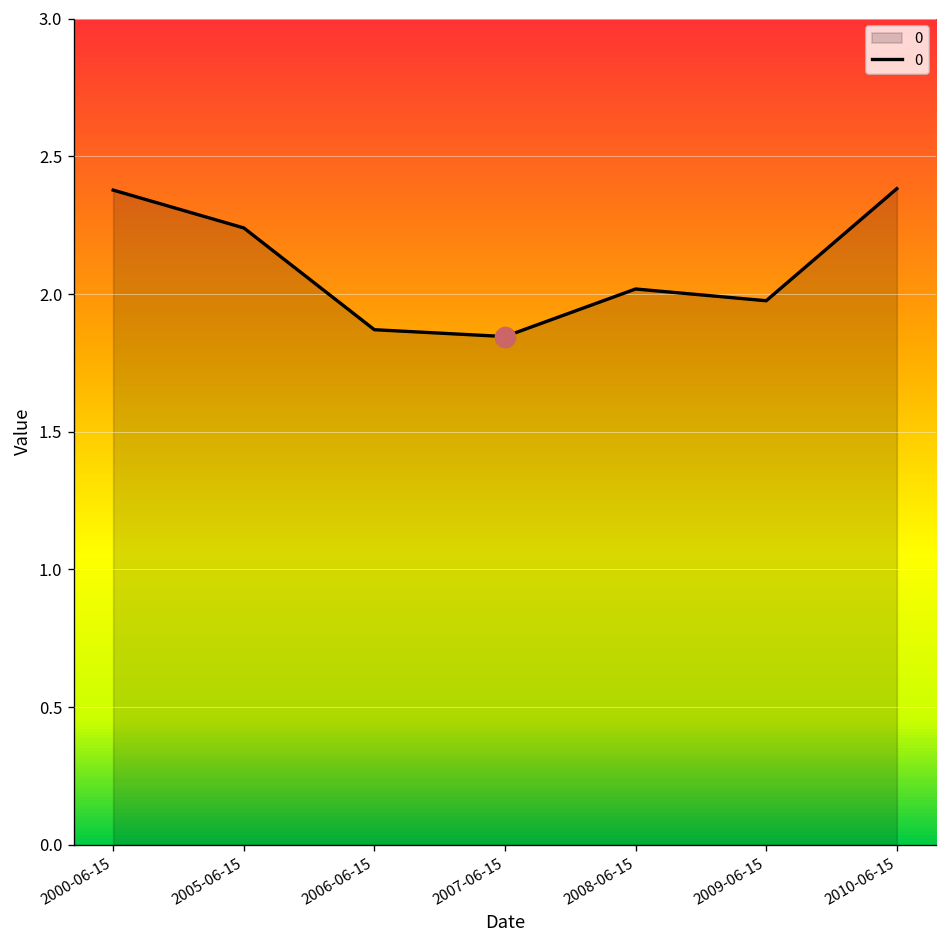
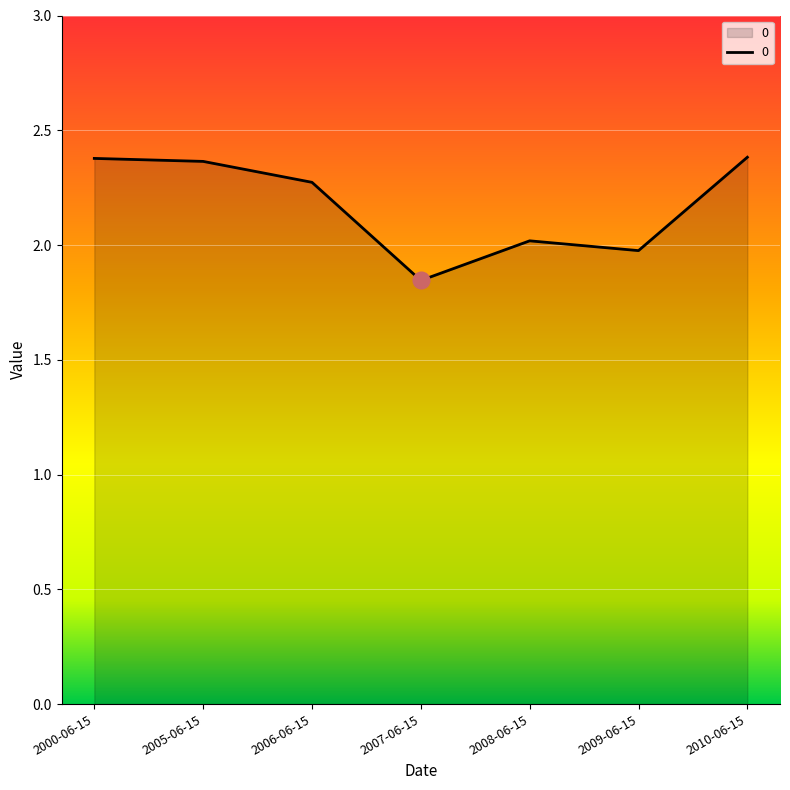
0, 2005-06-15: 2.24 -> 2.36
0, 2006-06-15: 1.87 -> 2.27
